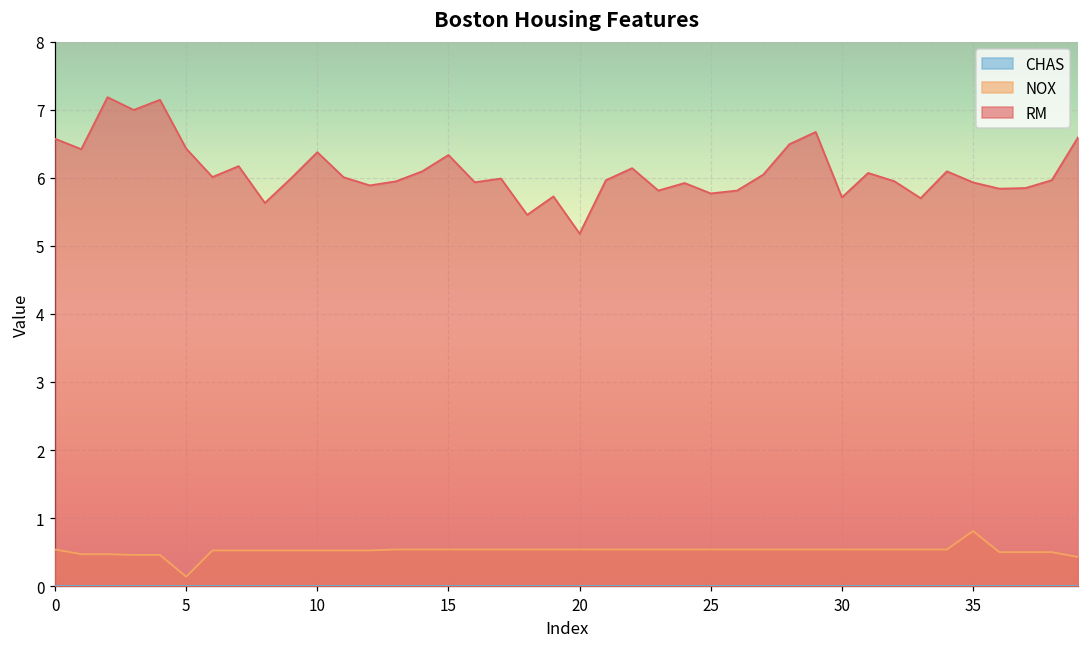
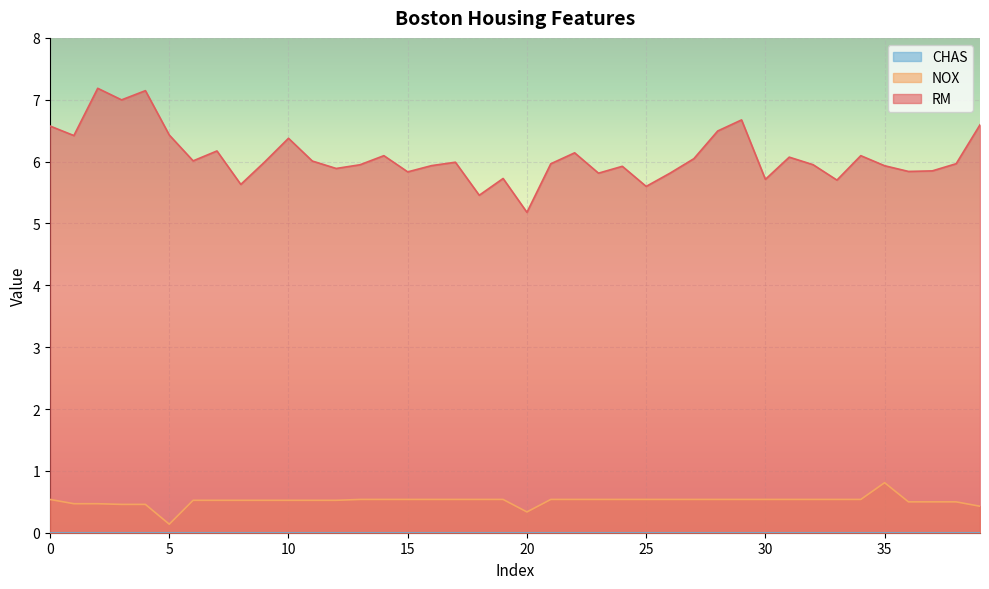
RM, 15: 6.3 -> 5.8
NOX, 20: 0.5 -> 0.3
RM, 25: 5.8 -> 5.6
